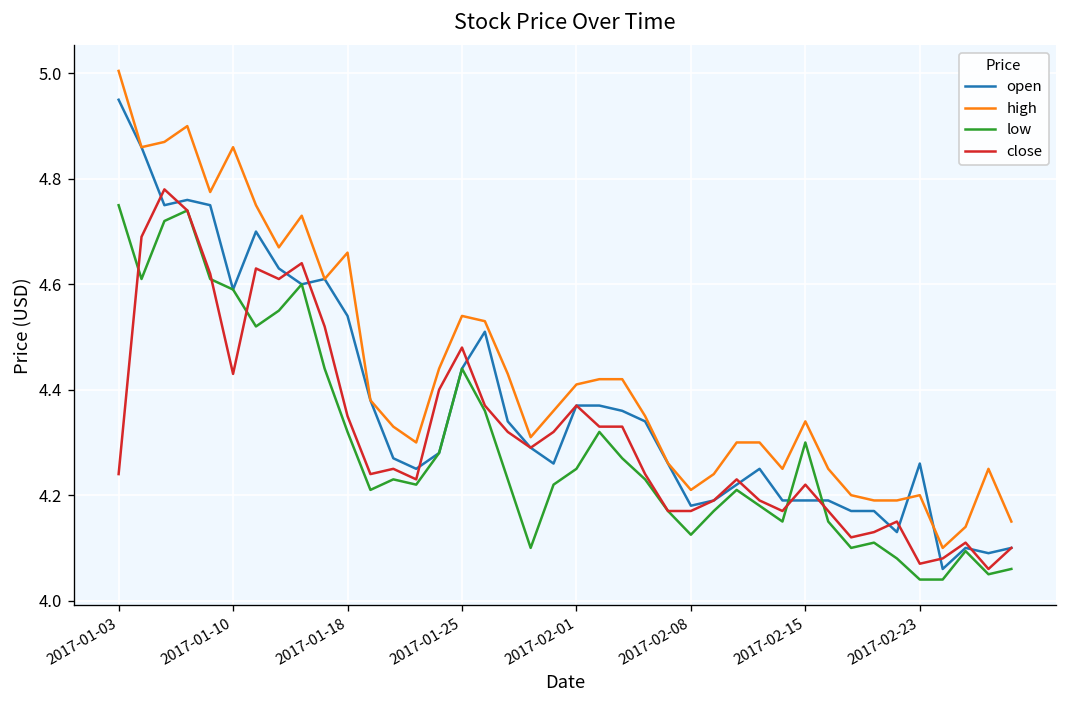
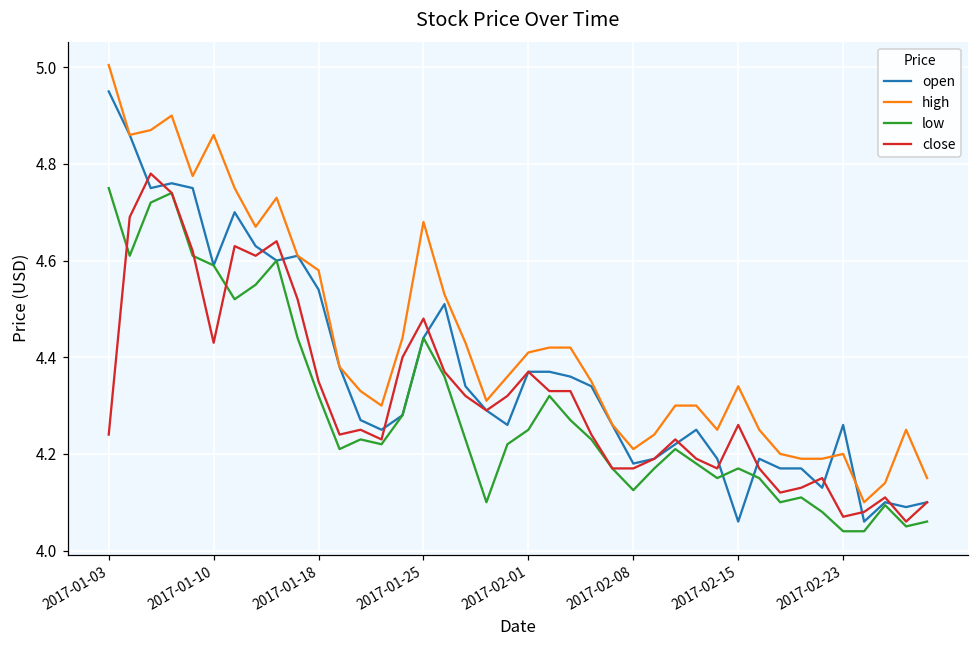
high, 2017-01-18: 4.66 -> 4.58
high, 2017-01-25: 4.54 -> 4.68
open, 2017-02-15: 4.19 -> 4.06
low, 2017-02-15: 4.30 -> 4.17
close, 2017-02-15: 4.22 -> 4.26
